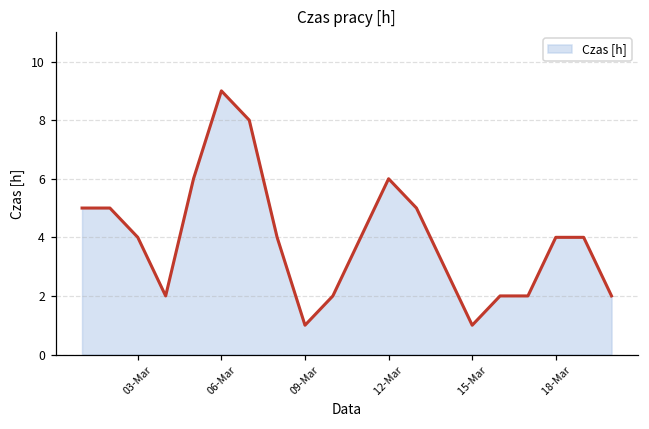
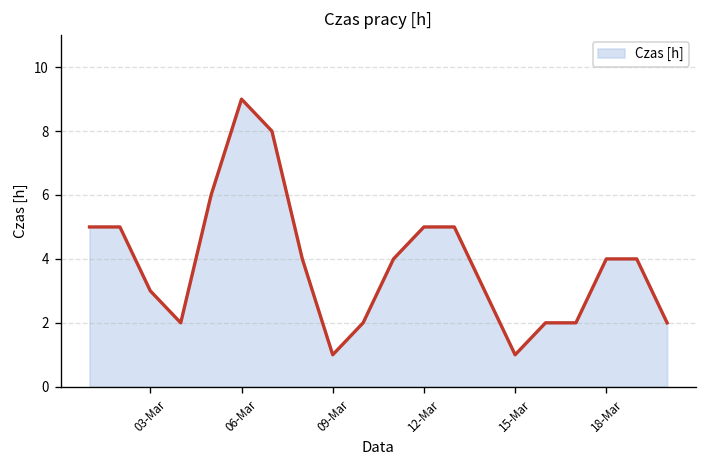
03-Mar: 4 -> 3
12-Mar: 6 -> 5
